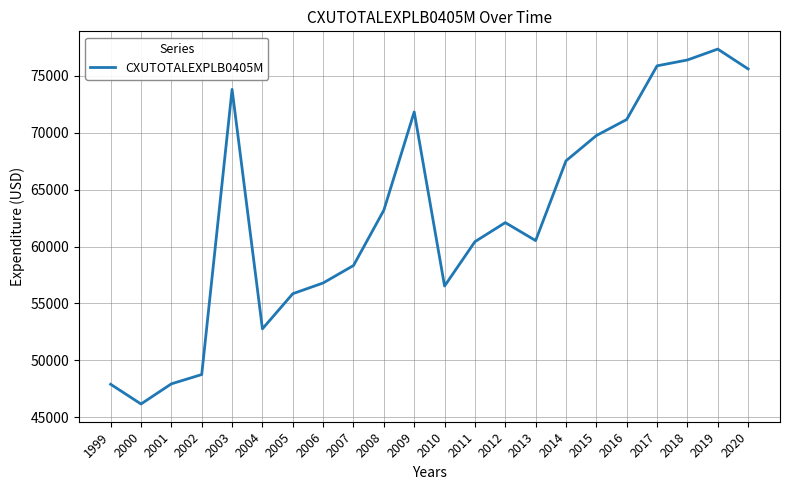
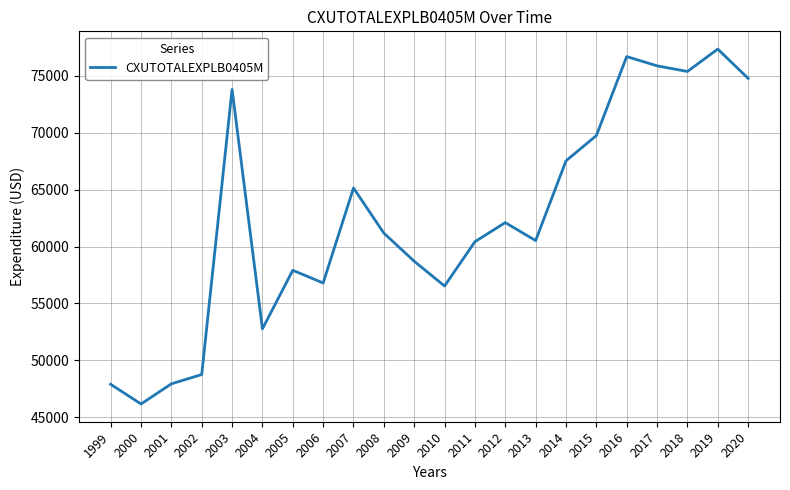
2005: 55900 -> 57900
2007: 58300 -> 65100
2008: 63200 -> 61200
2009: 71800 -> 58700
2016: 71200 -> 76700
2018: 76400 -> 75400
2020: 75600 -> 74800
